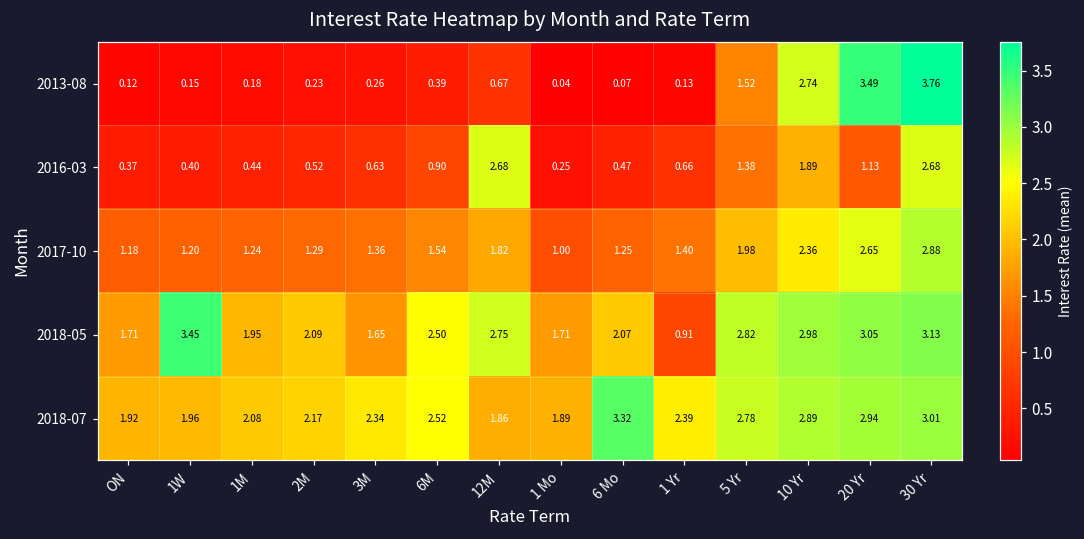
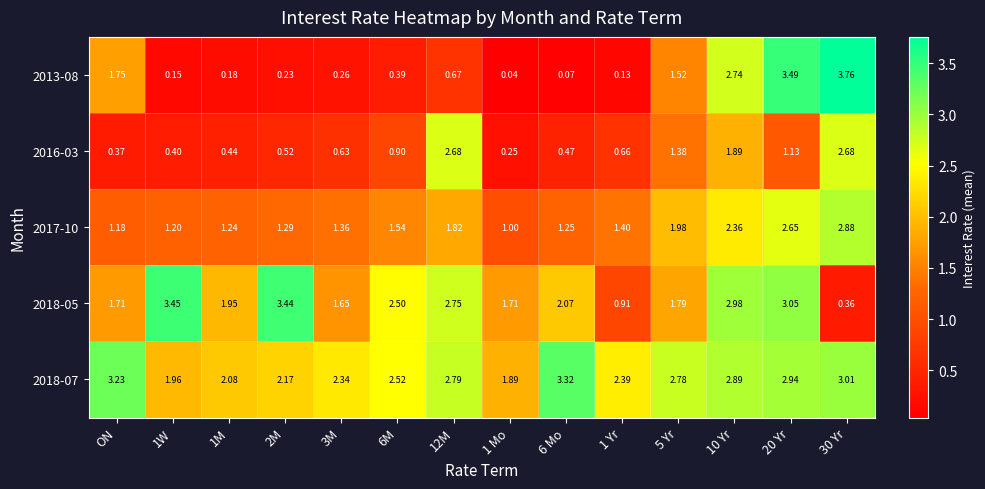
2013-08, ON: 0.12 -> 1.75
2018-05, 2M: 2.09 -> 3.44
2018-05, 5 Yr: 2.82 -> 1.79
2018-05, 30 Yr: 3.13 -> 0.36
2018-07, ON: 1.92 -> 3.23
2018-07, 12M: 1.86 -> 2.79
